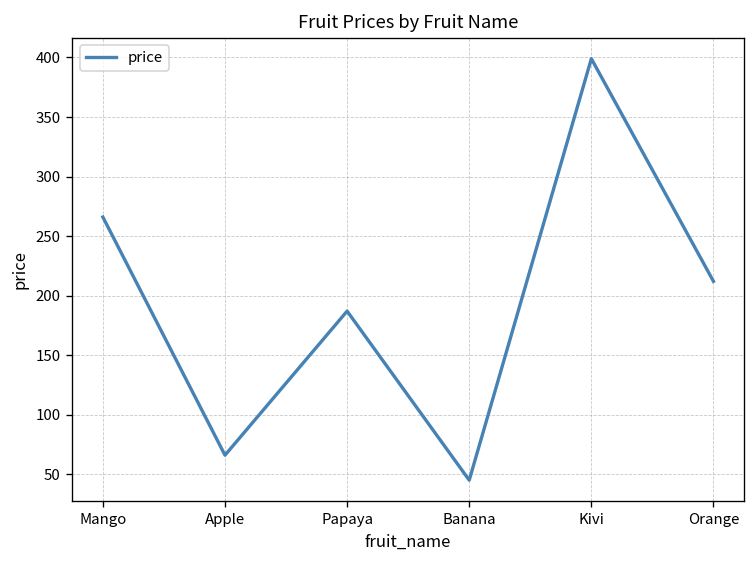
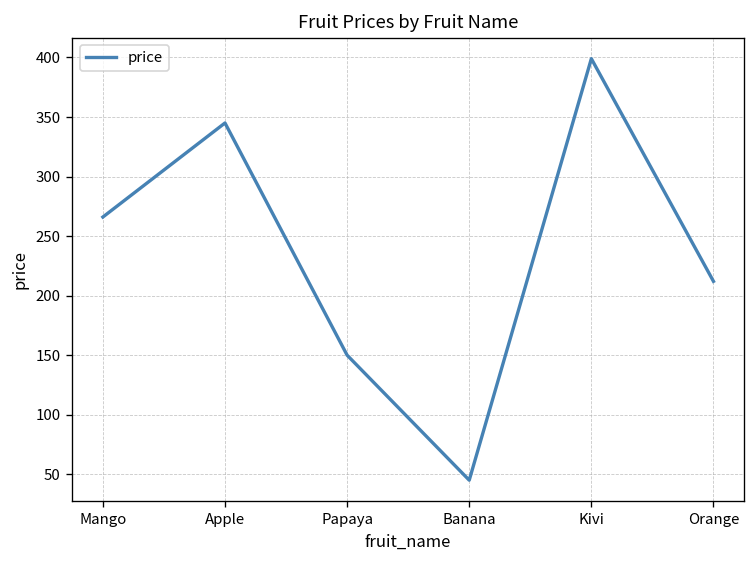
Apple: 70 -> 350
Papaya: 190 -> 150
